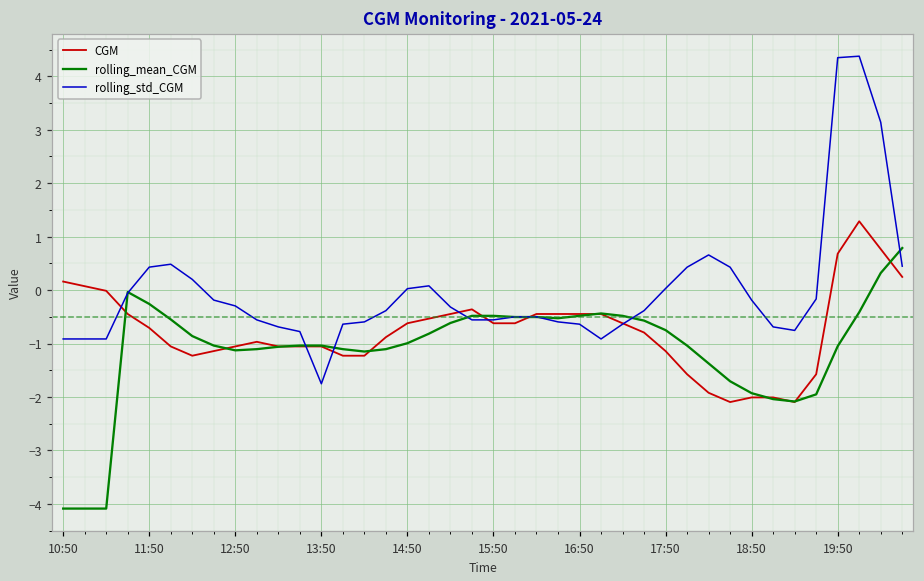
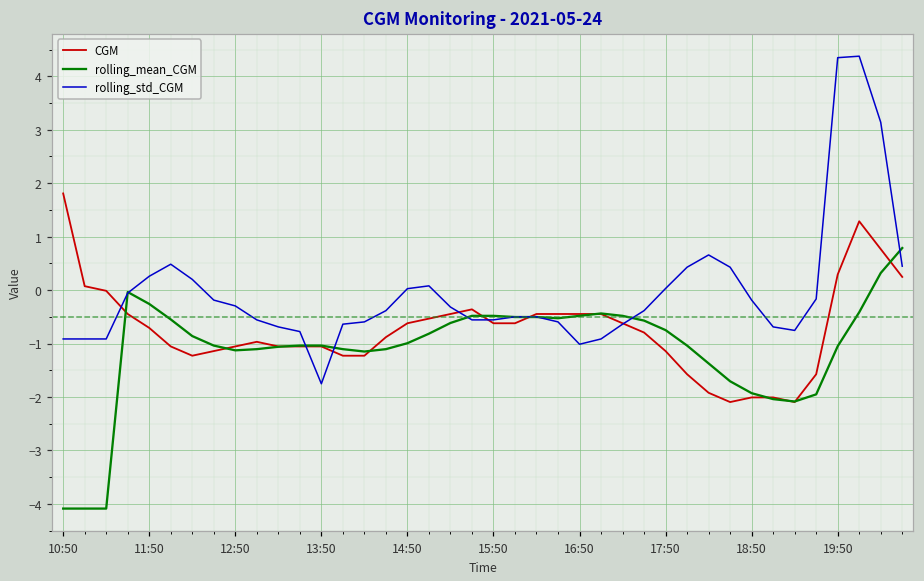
CGM, 10:50: 0.2 -> 1.8
rolling_std_CGM, 11:50: 0.4 -> 0.3
rolling_std_CGM, 16:50: -0.6 -> -1.0
CGM, 19:50: 0.7 -> 0.3
